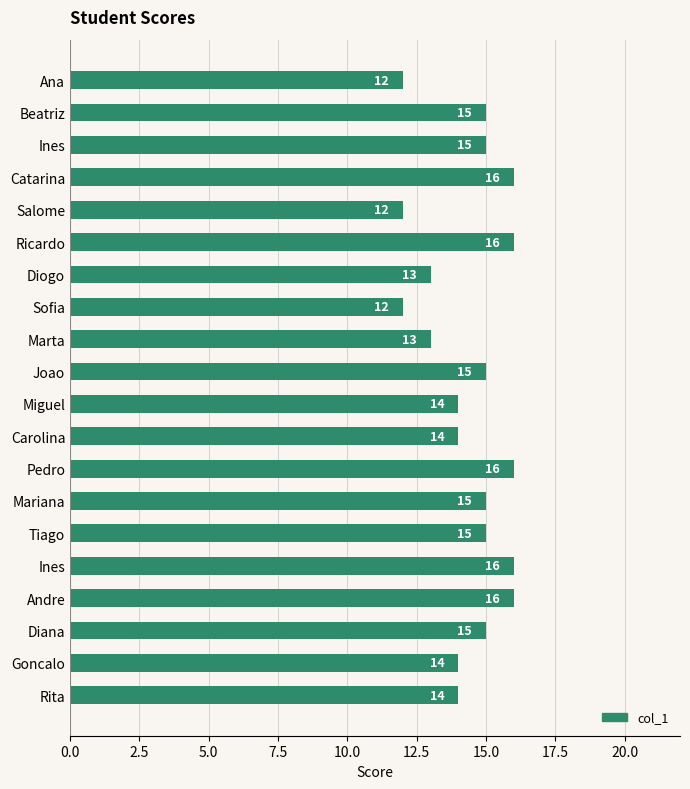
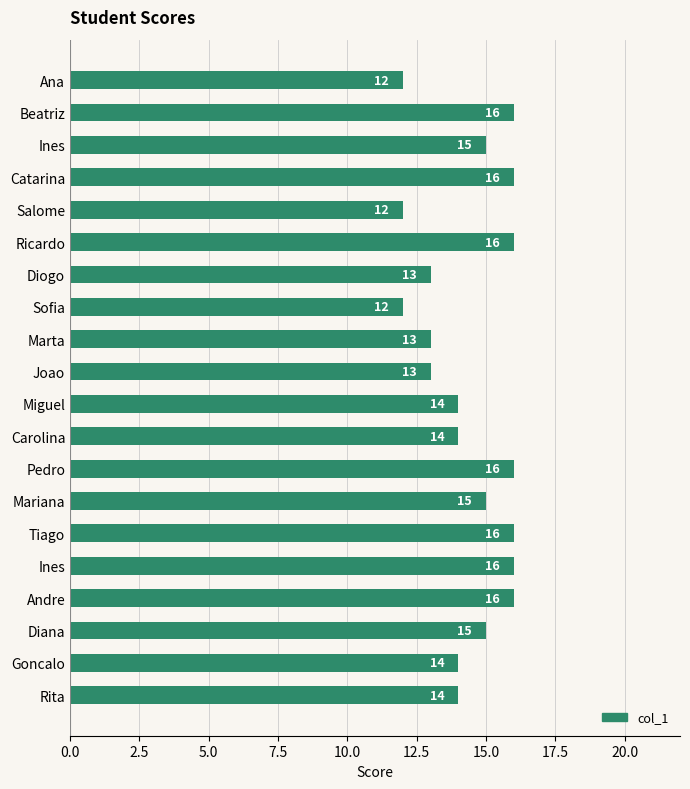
Beatriz: 15 -> 16
Joao: 15 -> 13
Tiago: 15 -> 16
